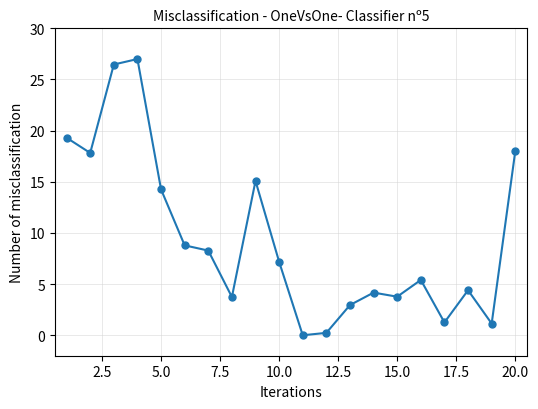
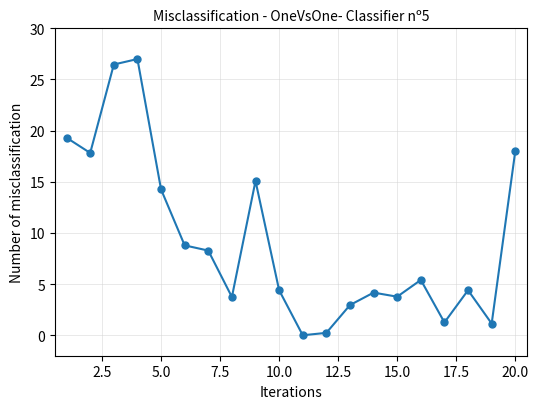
10.0: 7.2 -> 4.4
